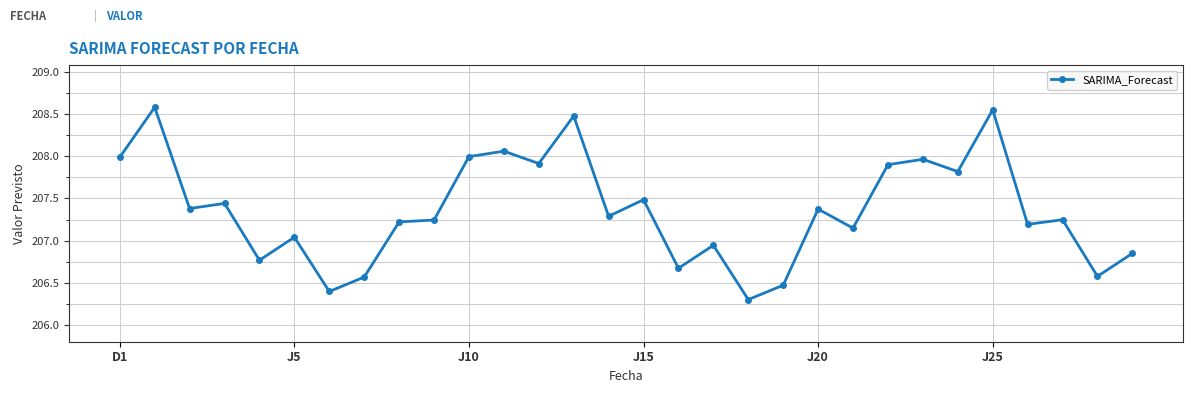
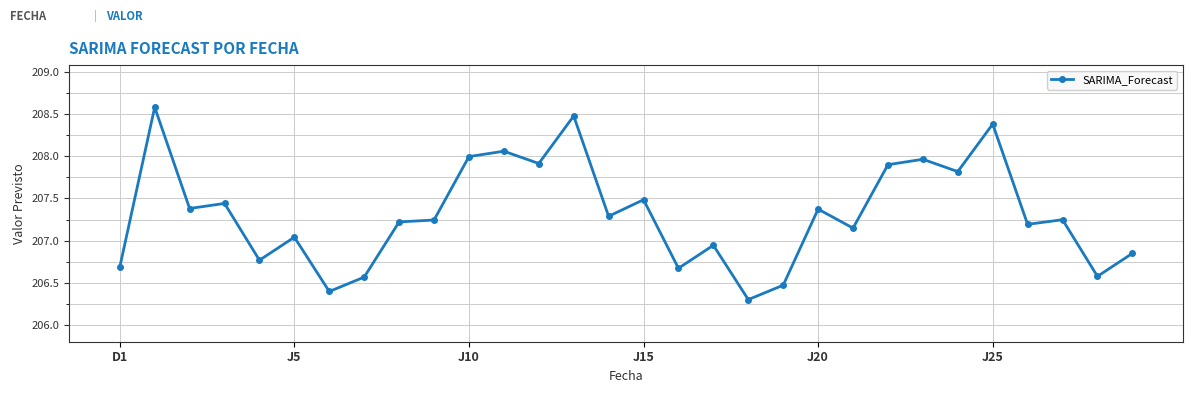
D1: 208.0 -> 206.7
J25: 208.6 -> 208.4
